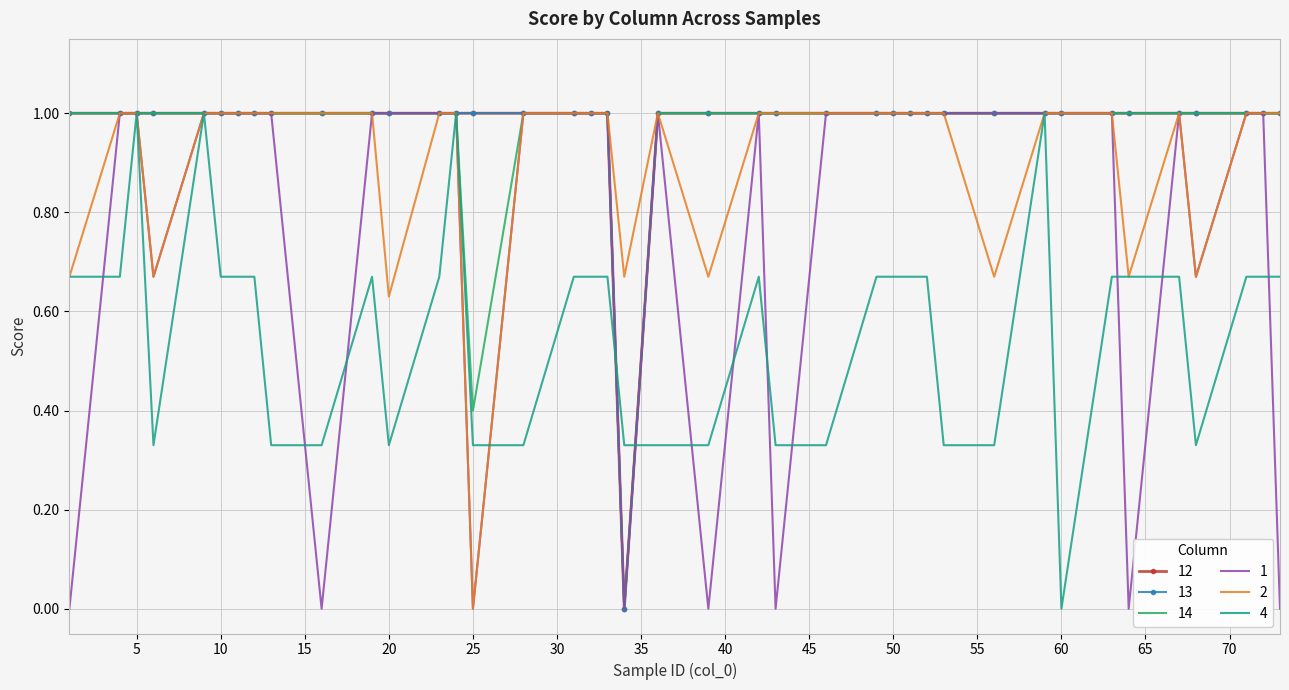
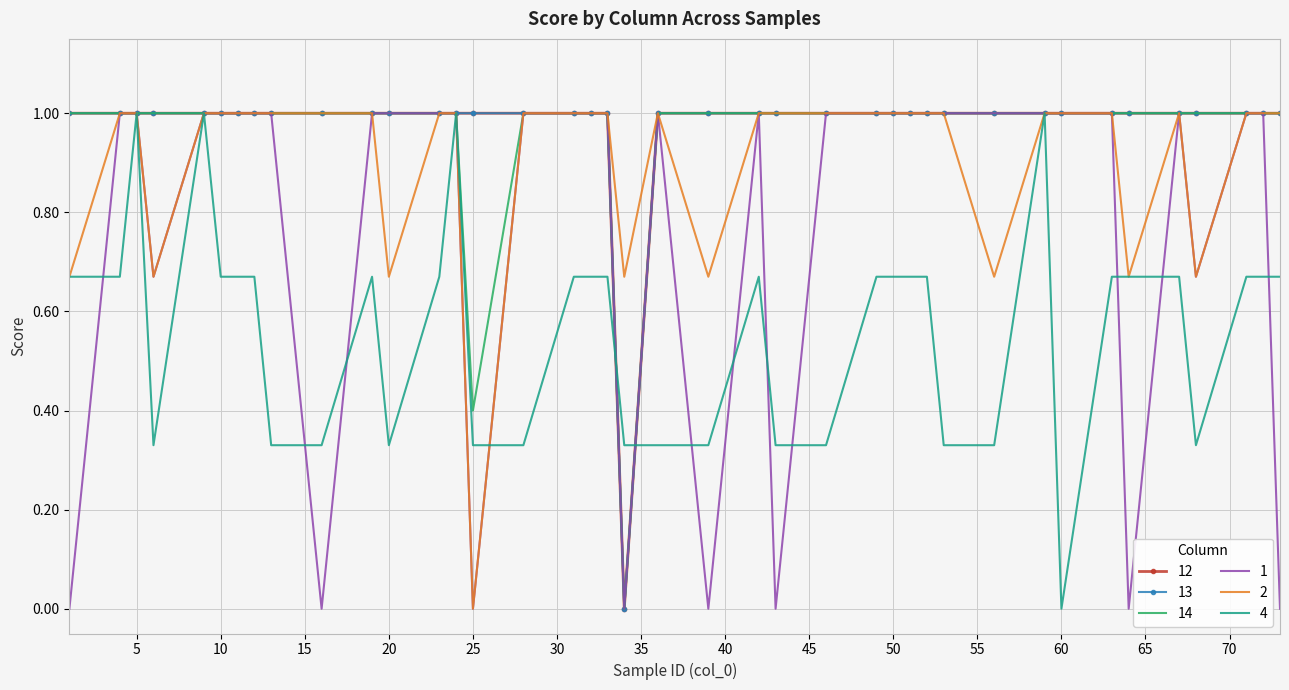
2, 20: 0.63 -> 0.67
